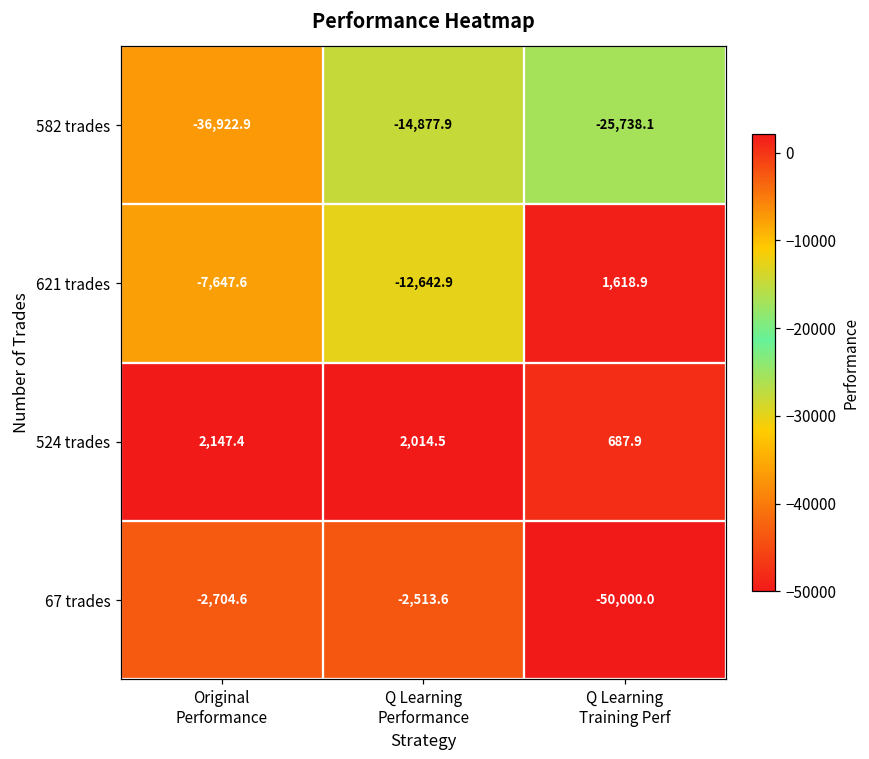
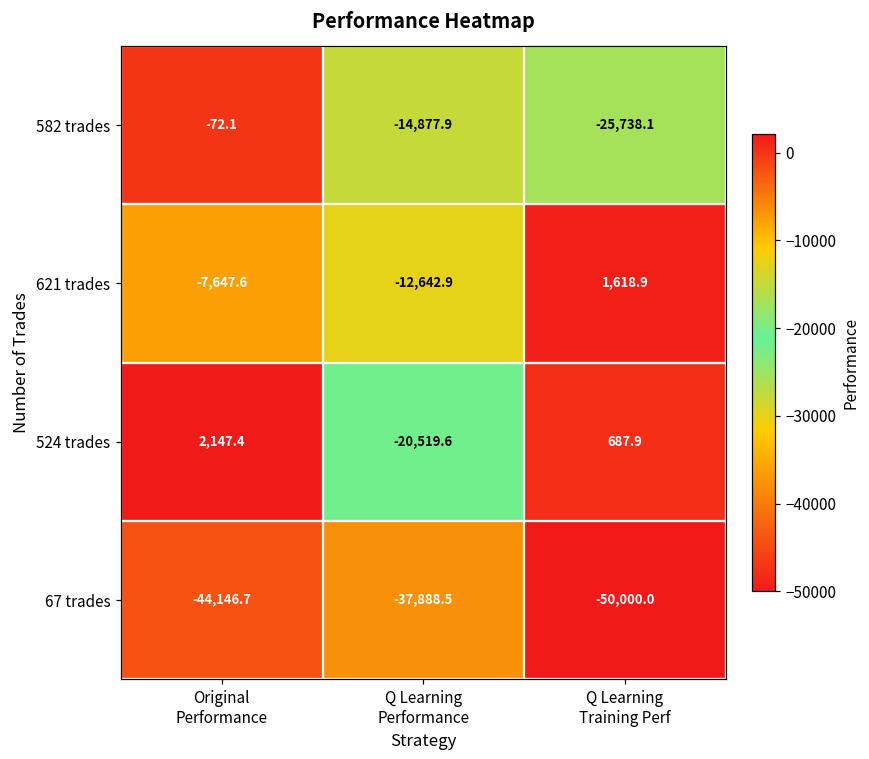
582 trades, Original Performance: -36,922.9 -> -72.1
524 trades, Q Learning Performance: 2,014.5 -> -20,519.6
67 trades, Original Performance: -2,704.6 -> -44,146.7
67 trades, Q Learning Performance: -2,513.6 -> -37,888.5
